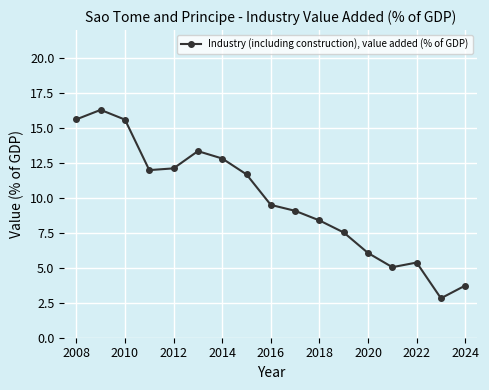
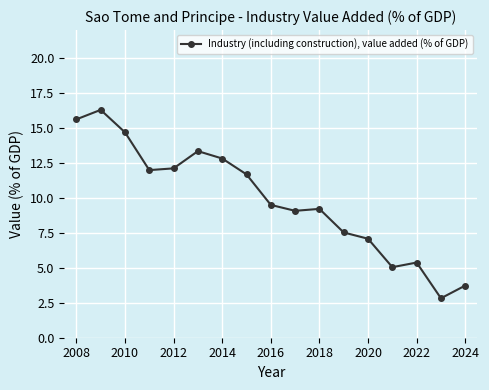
2010: 15.6 -> 14.7
2018: 8.4 -> 9.2
2020: 6.1 -> 7.1
